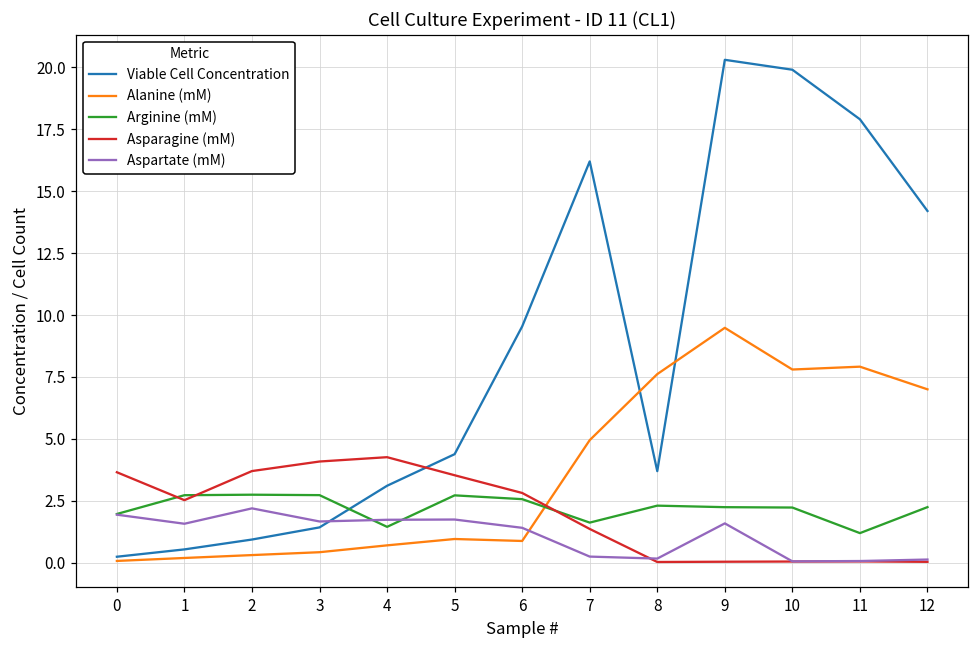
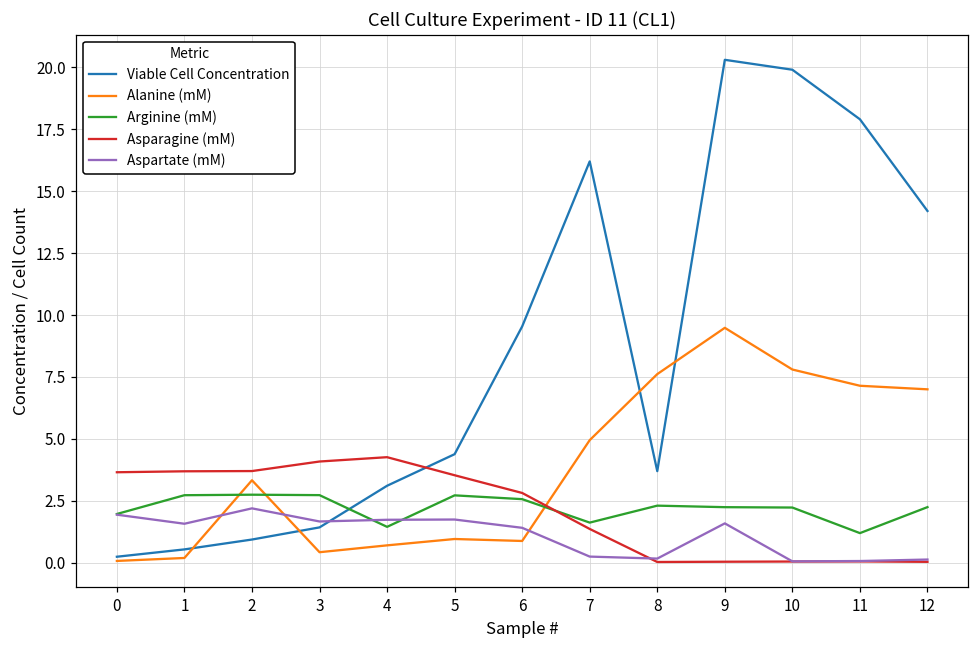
Asparagine (mM), 1: 2.5 -> 3.7
Alanine (mM), 2: 0.3 -> 3.3
Alanine (mM), 11: 7.9 -> 7.1
